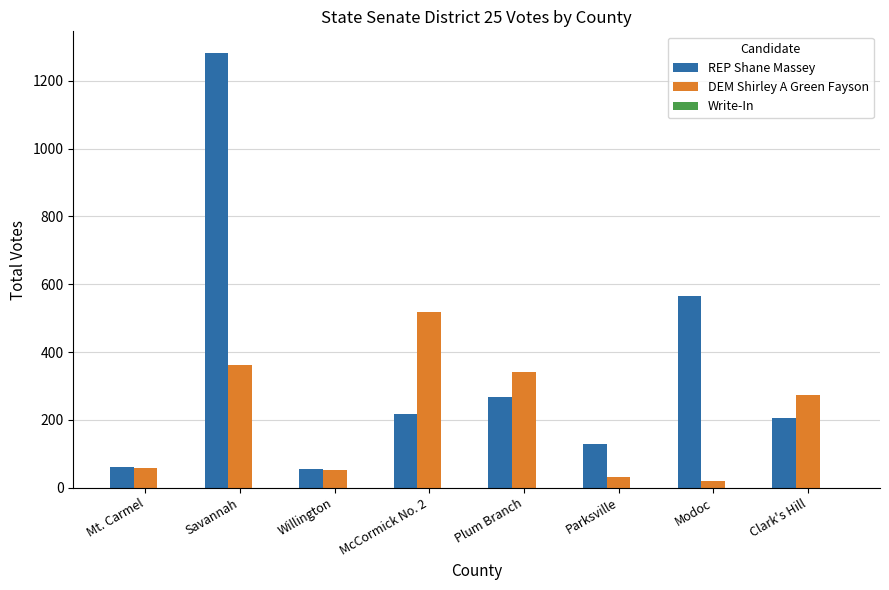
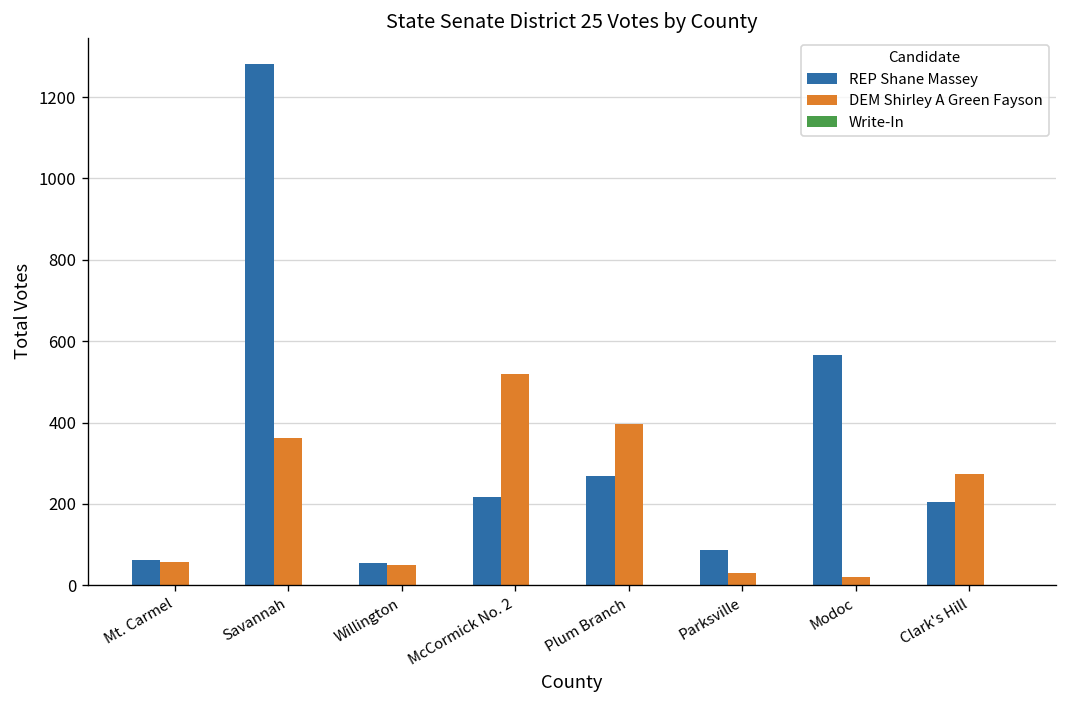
DEM Shirley A Green Fayson, Plum Branch: 340 -> 400
REP Shane Massey, Parksville: 130 -> 90
